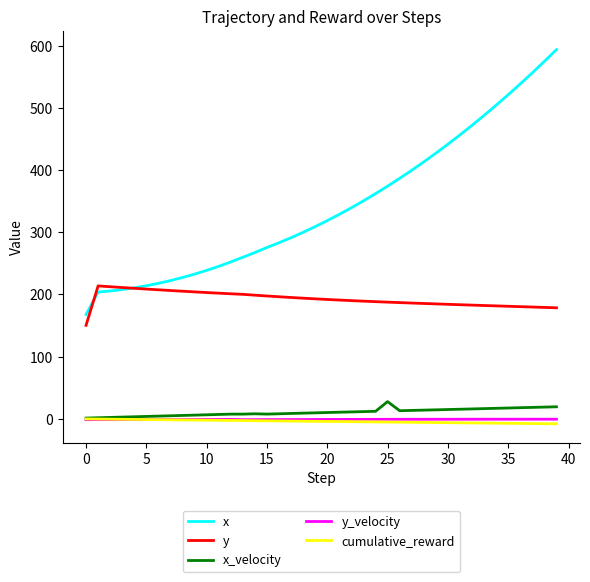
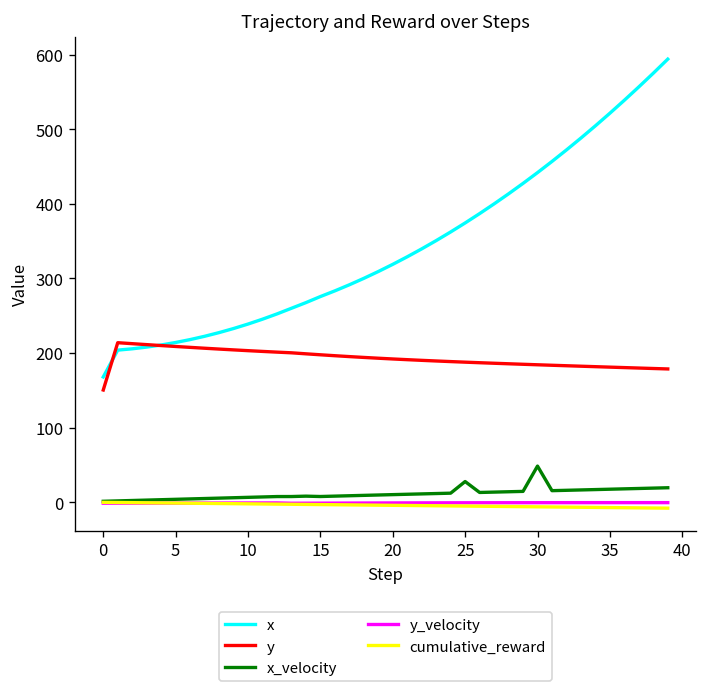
x_velocity, 30: 10 -> 50
